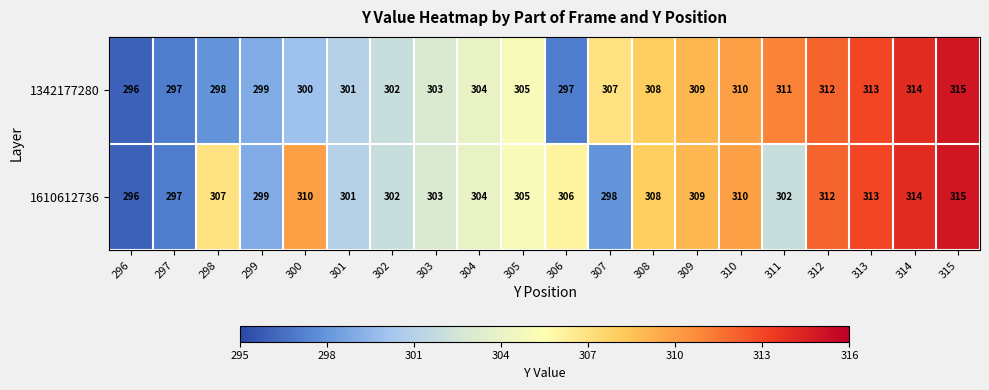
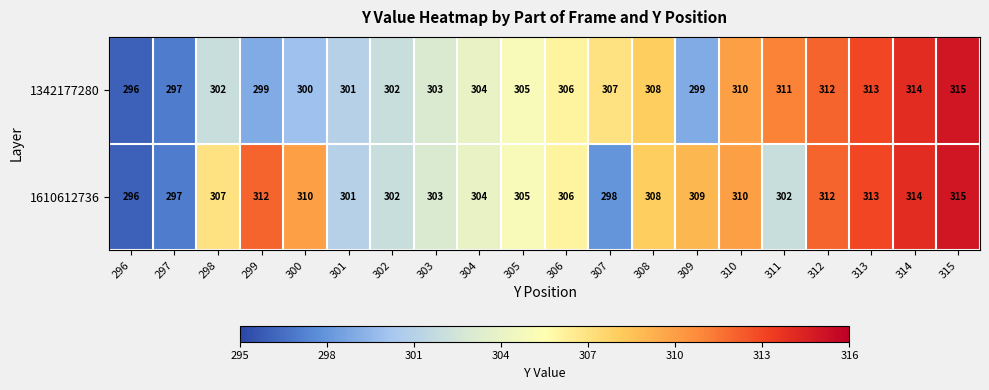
1342177280, 298: 298 -> 302
1342177280, 306: 297 -> 306
1342177280, 309: 309 -> 299
1610612736, 299: 299 -> 312
